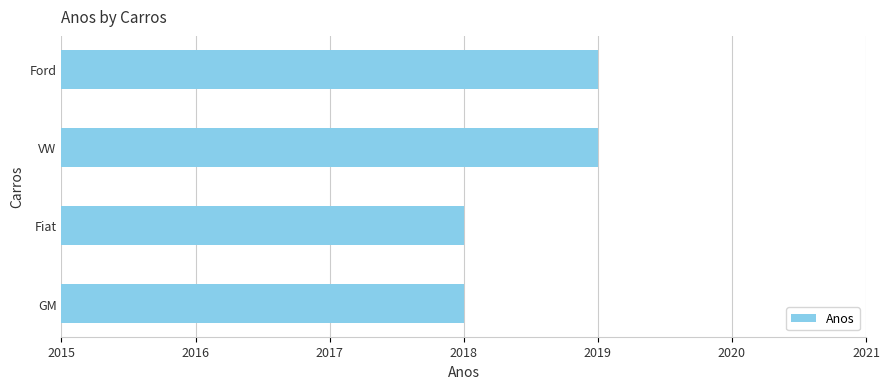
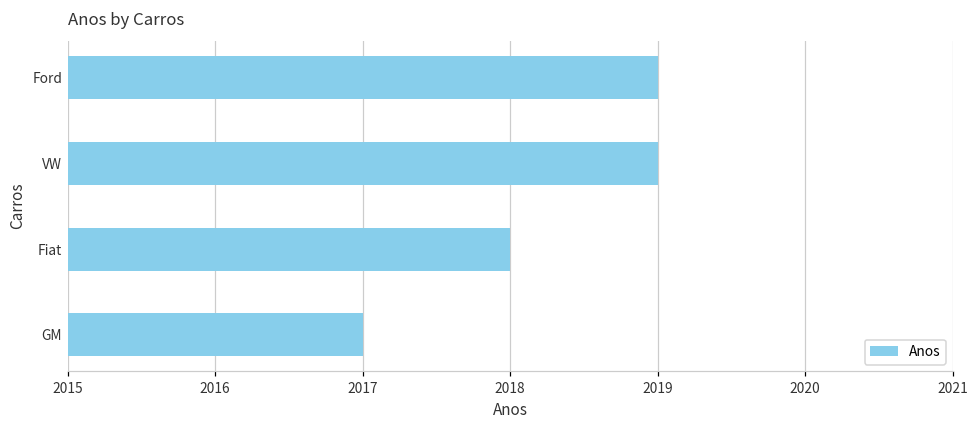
GM: 2018 -> 2017
